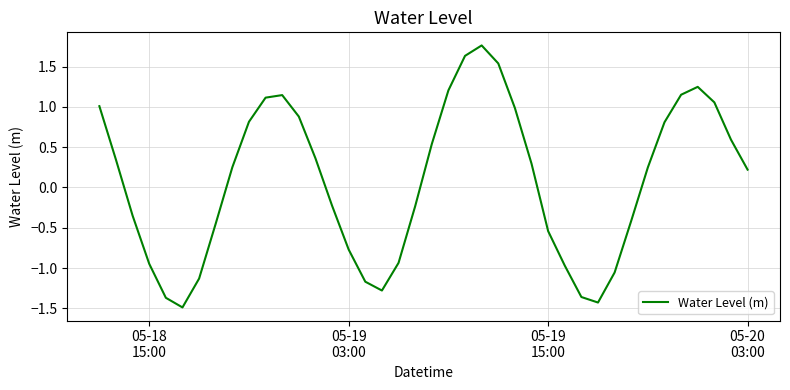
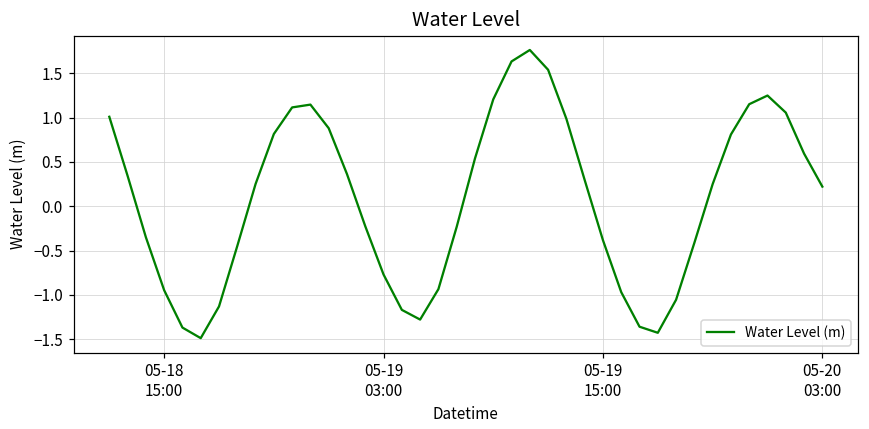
05-19 15:00: -0.5 -> -0.4
